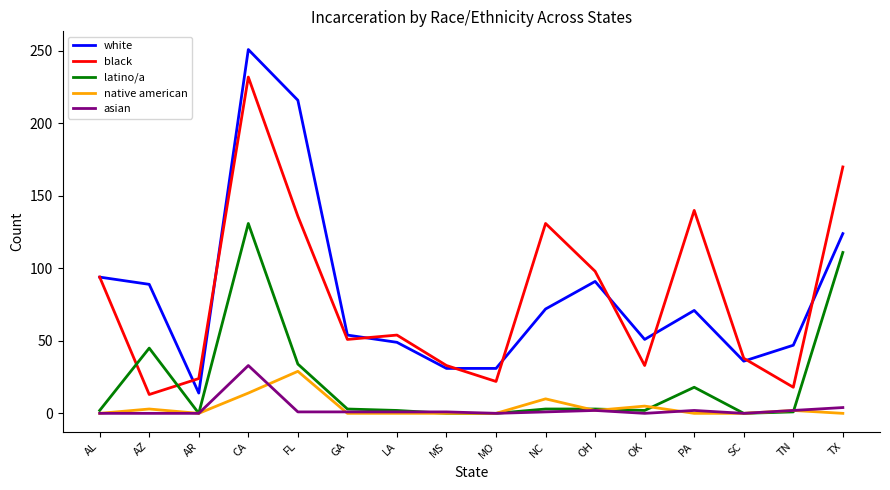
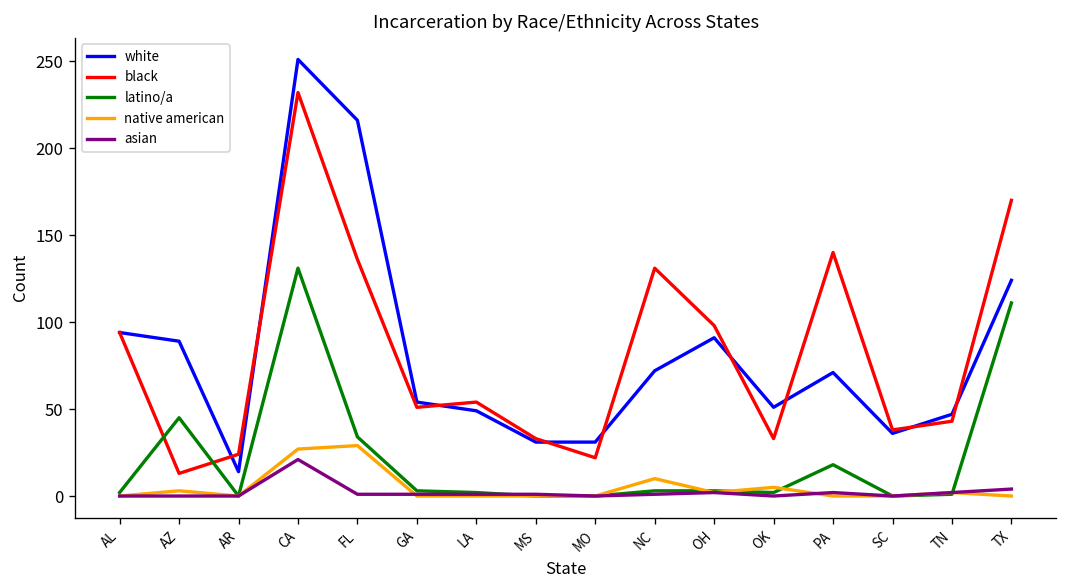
native american, CA: 14 -> 27
asian, CA: 33 -> 21
black, TN: 18 -> 43
